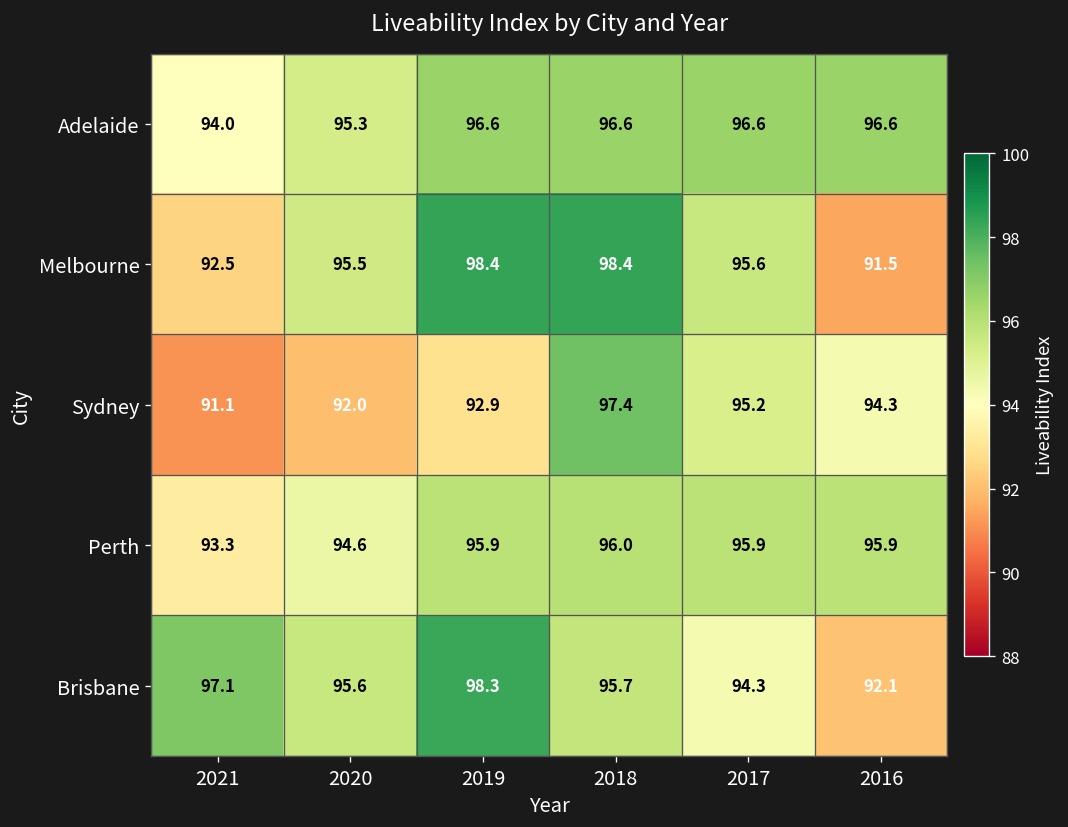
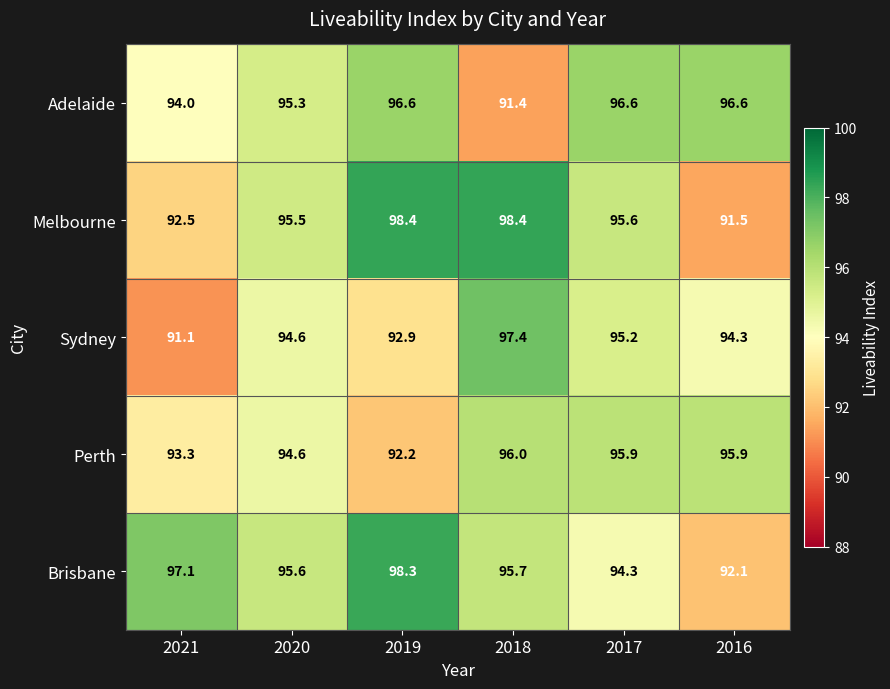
Adelaide, 2018: 96.6 -> 91.4
Sydney, 2020: 92.0 -> 94.6
Perth, 2019: 95.9 -> 92.2
